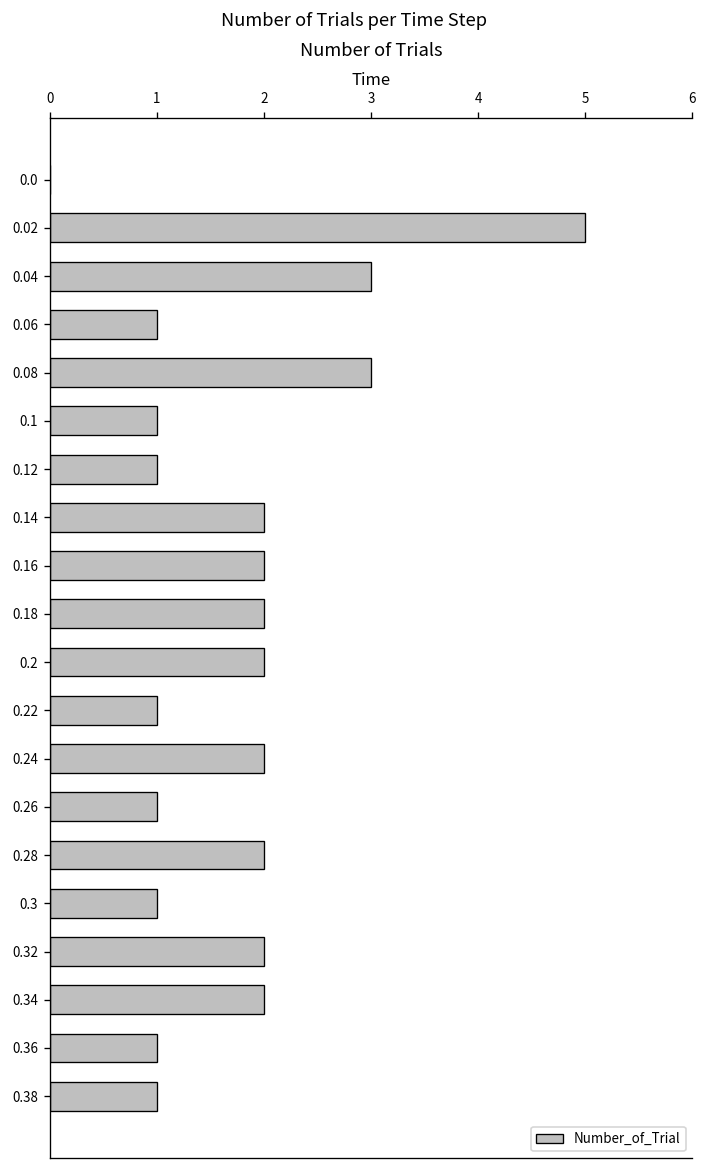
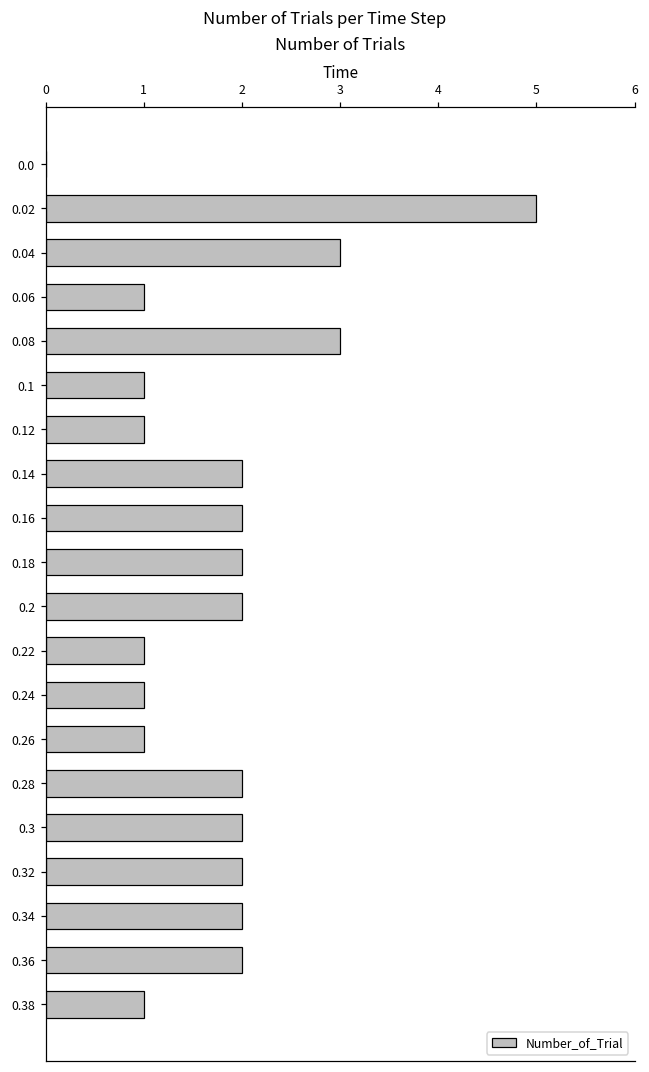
0.24: 2 -> 1
0.3: 1 -> 2
0.36: 1 -> 2
